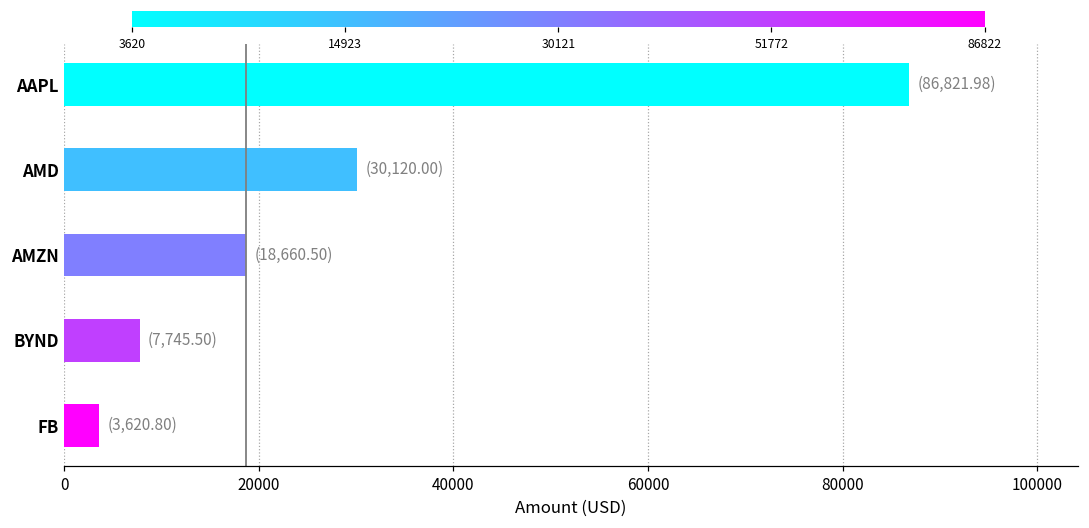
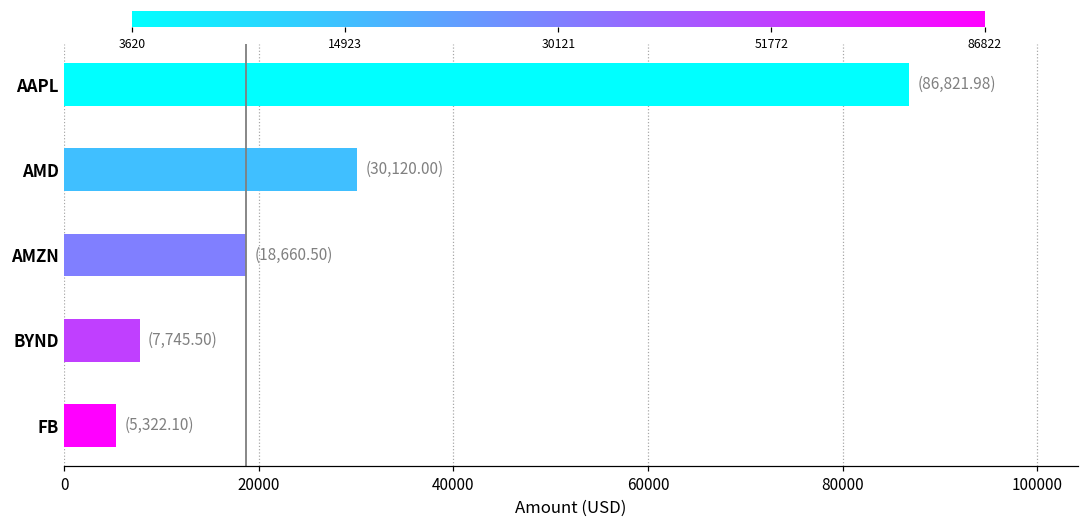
FB: (3,620.80) -> (5,322.10)
